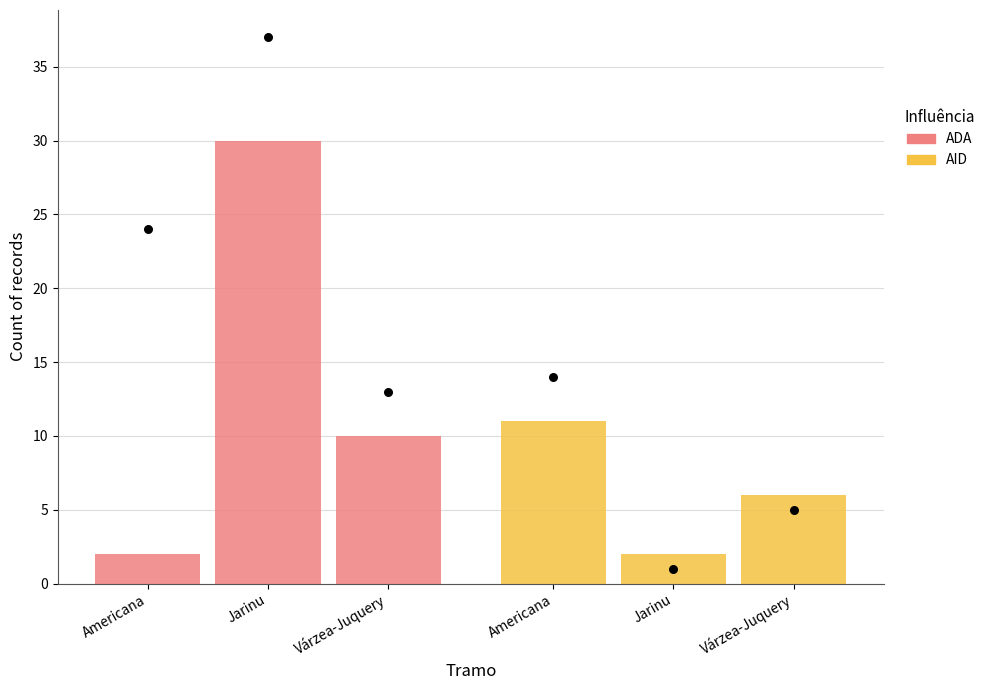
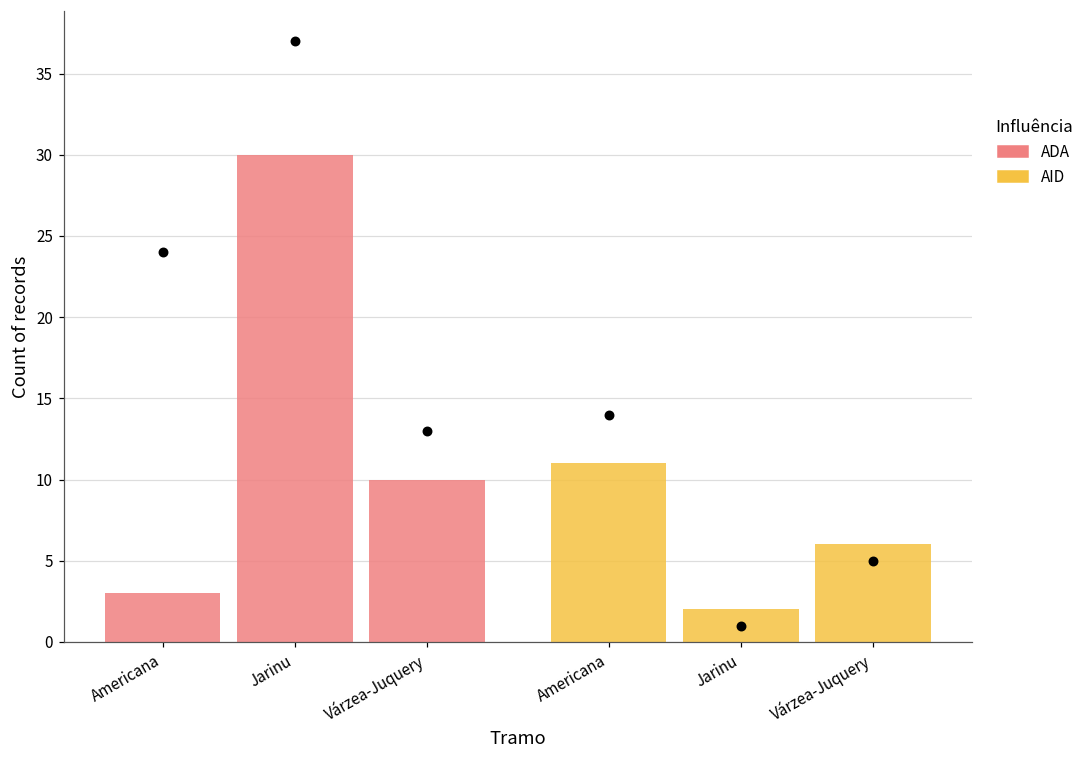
ADA, Americana: 2 -> 3
